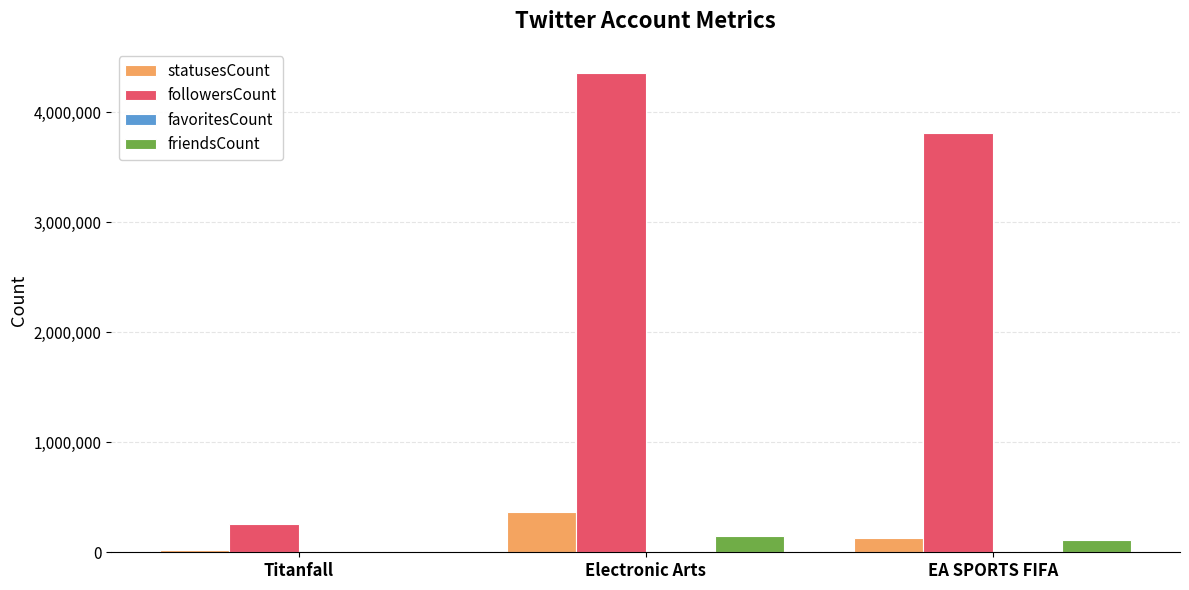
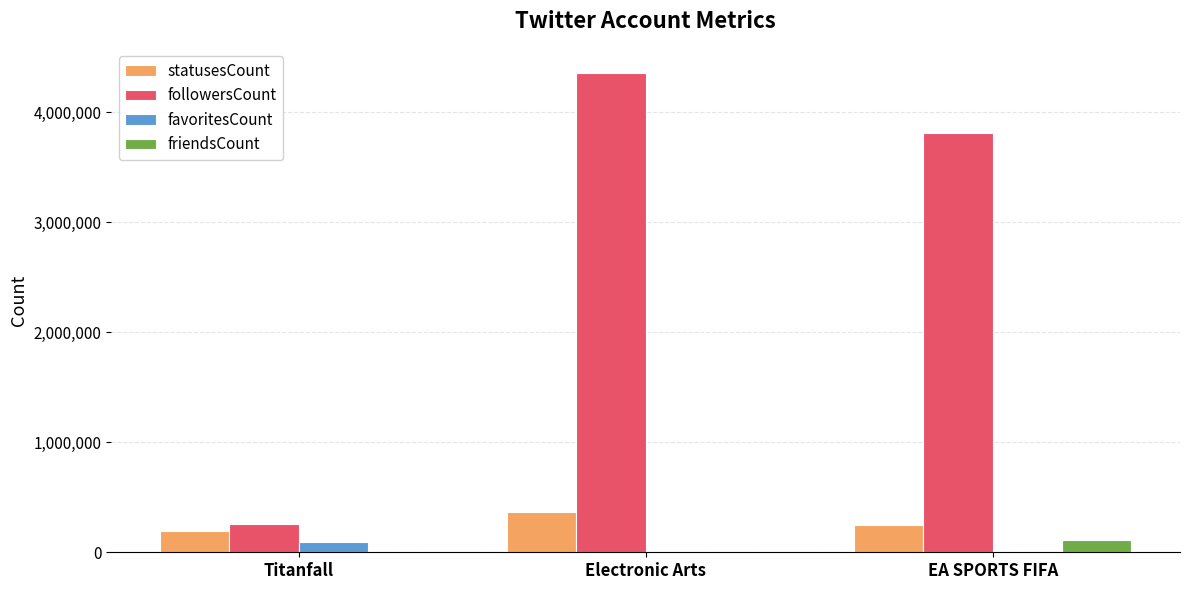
statusesCount, Titanfall: 20,000 -> 190,000
favoritesCount, Titanfall: 0 -> 90,000
friendsCount, Electronic Arts: 140,000 -> 0
statusesCount, EA SPORTS FIFA: 130,000 -> 250,000
